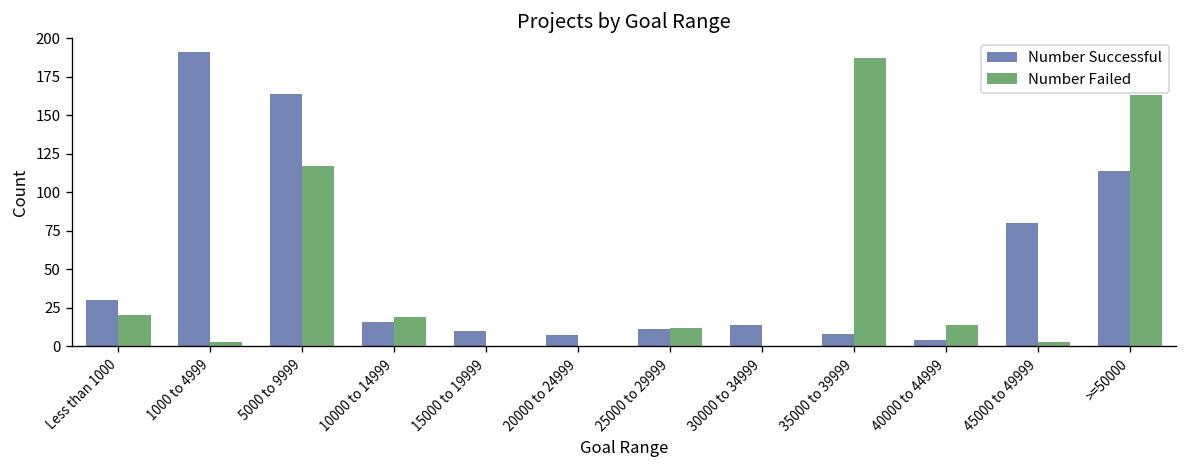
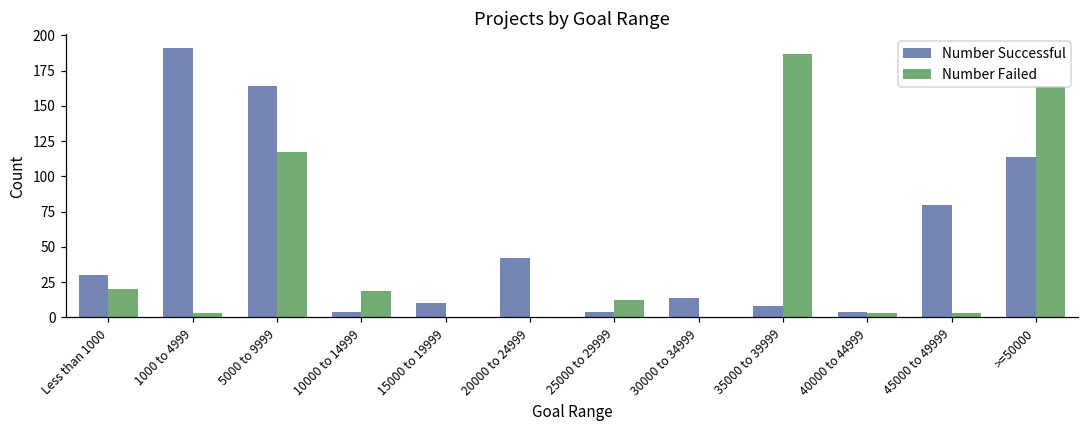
Number Successful, 10000 to 14999: 16 -> 4
Number Successful, 20000 to 24999: 7 -> 42
Number Successful, 25000 to 29999: 11 -> 4
Number Failed, 40000 to 44999: 14 -> 3
